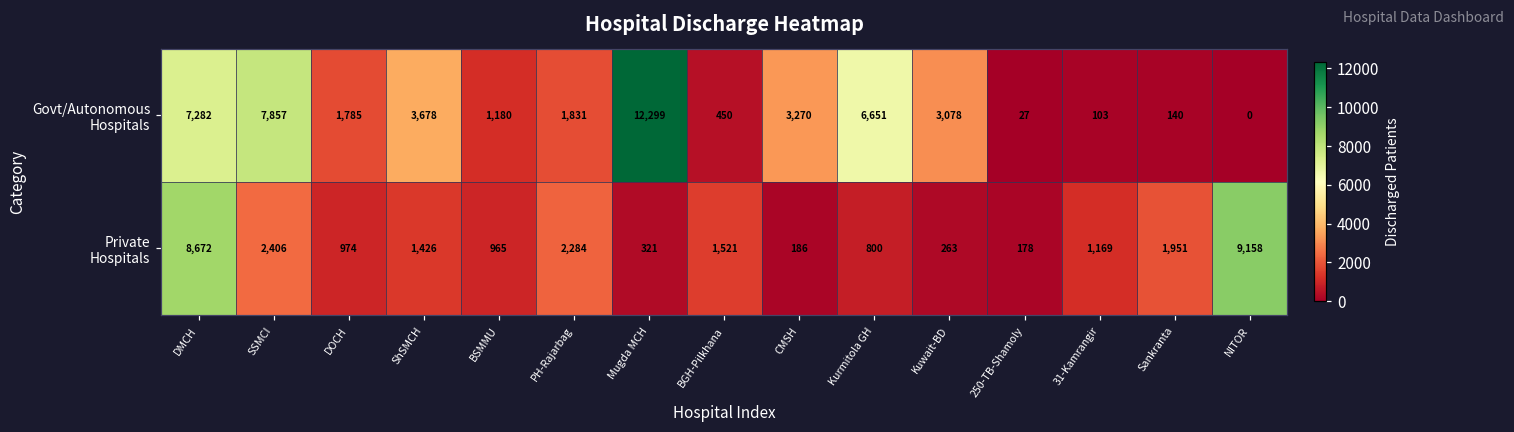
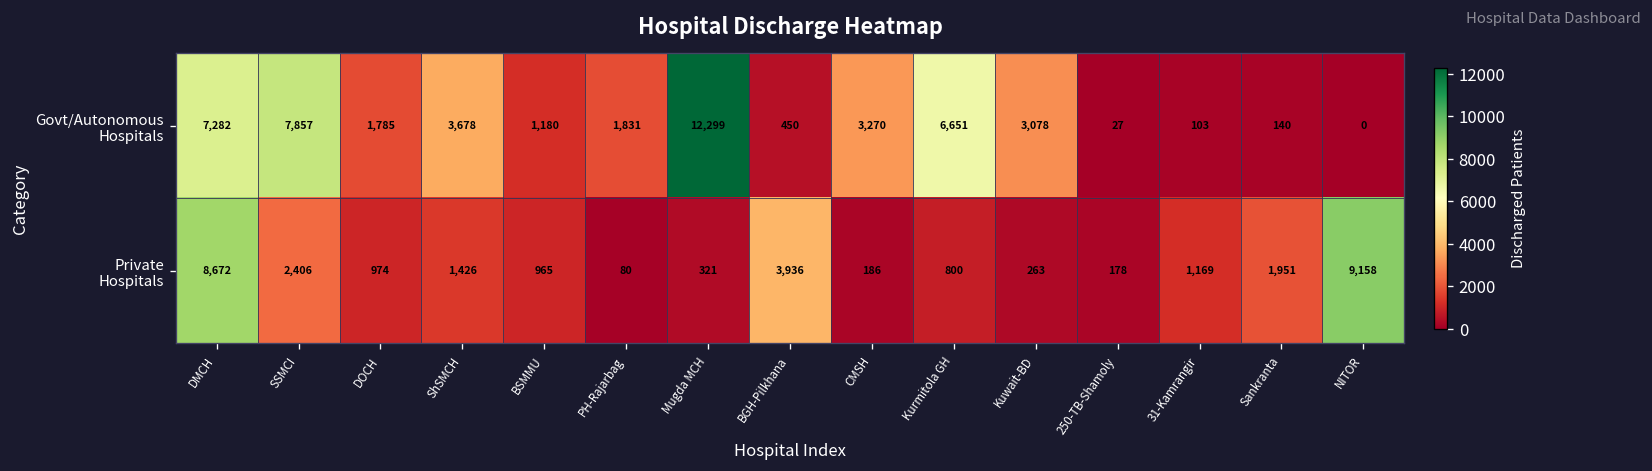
Private Hospitals, PH-Rajarbag: 2,284 -> 80
Private Hospitals, BGH-Pilkhana: 1,521 -> 3,936
